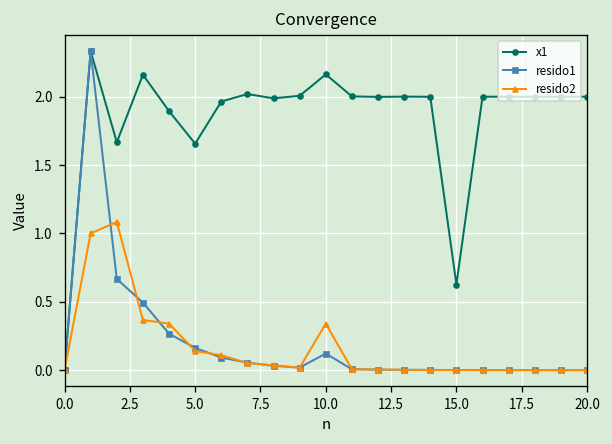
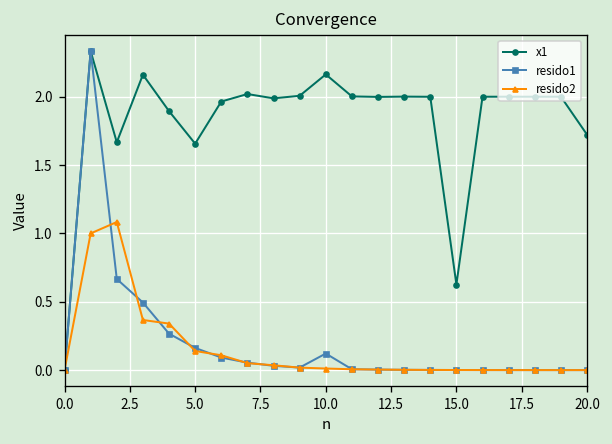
resido2, 10.0: 0.34 -> 0.01
x1, 20.0: 2.00 -> 1.72
